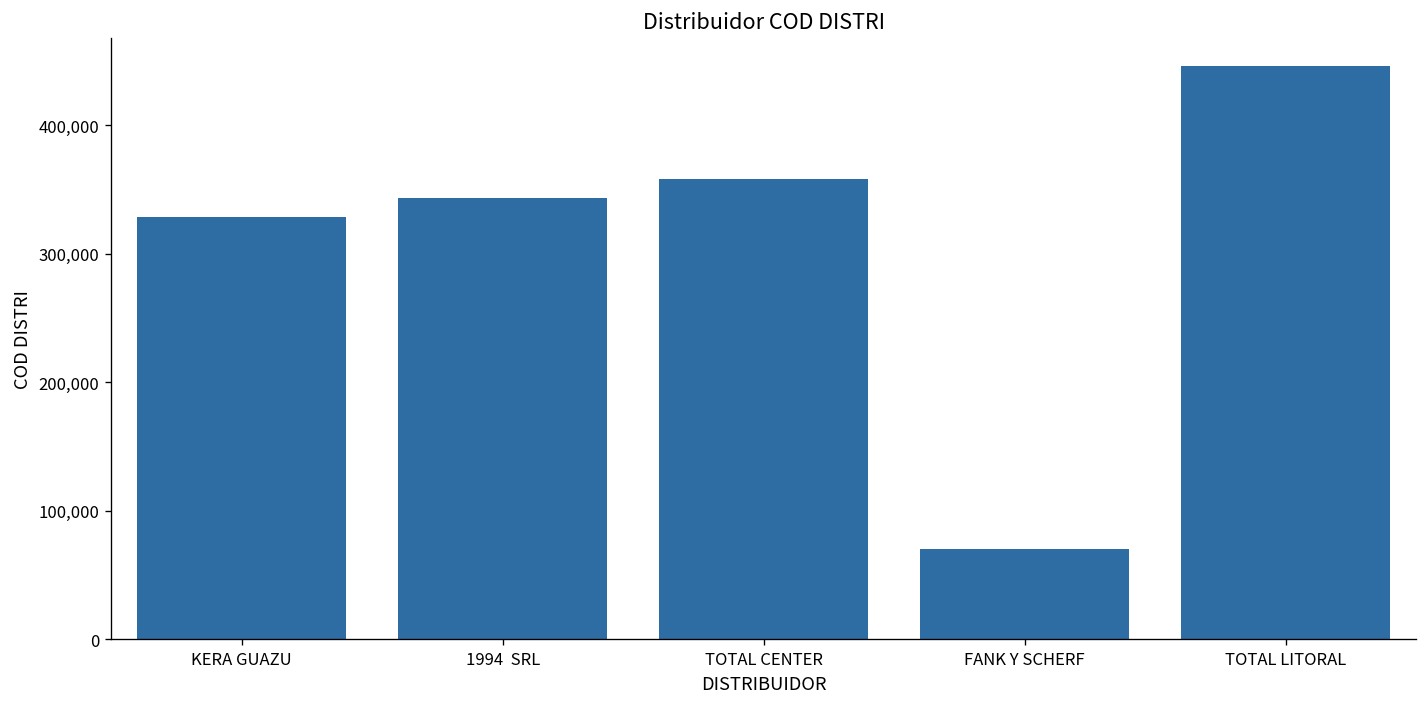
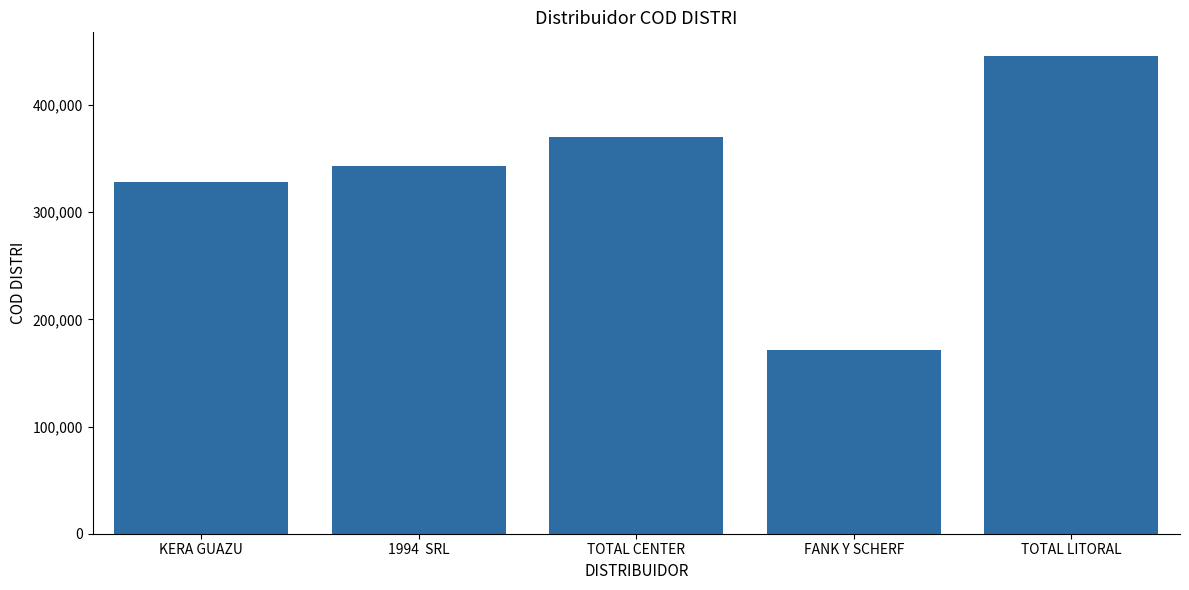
TOTAL CENTER: 358,000 -> 370,000
FANK Y SCHERF: 70,000 -> 172,000
